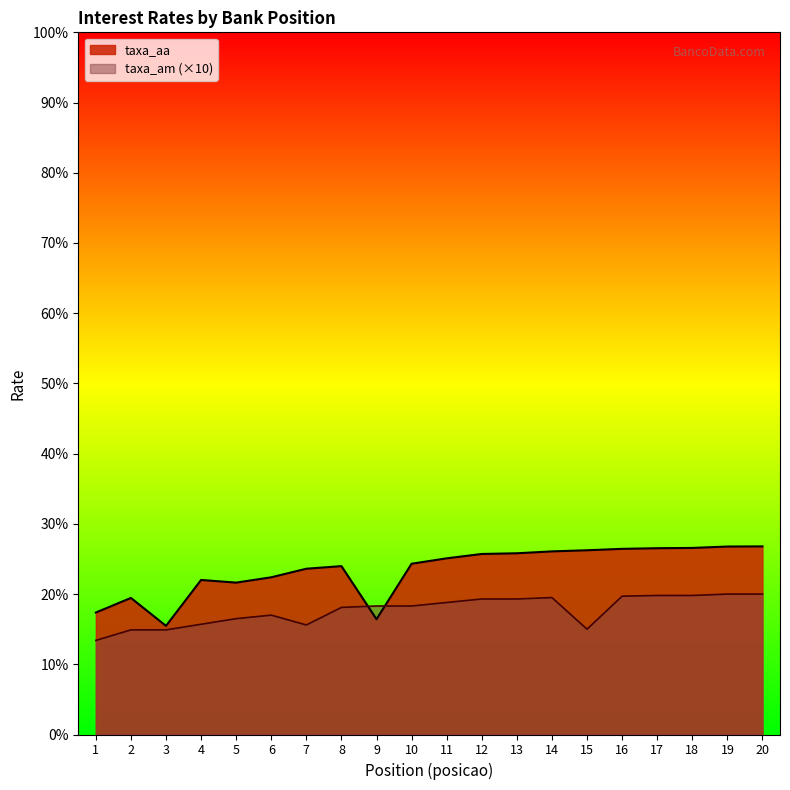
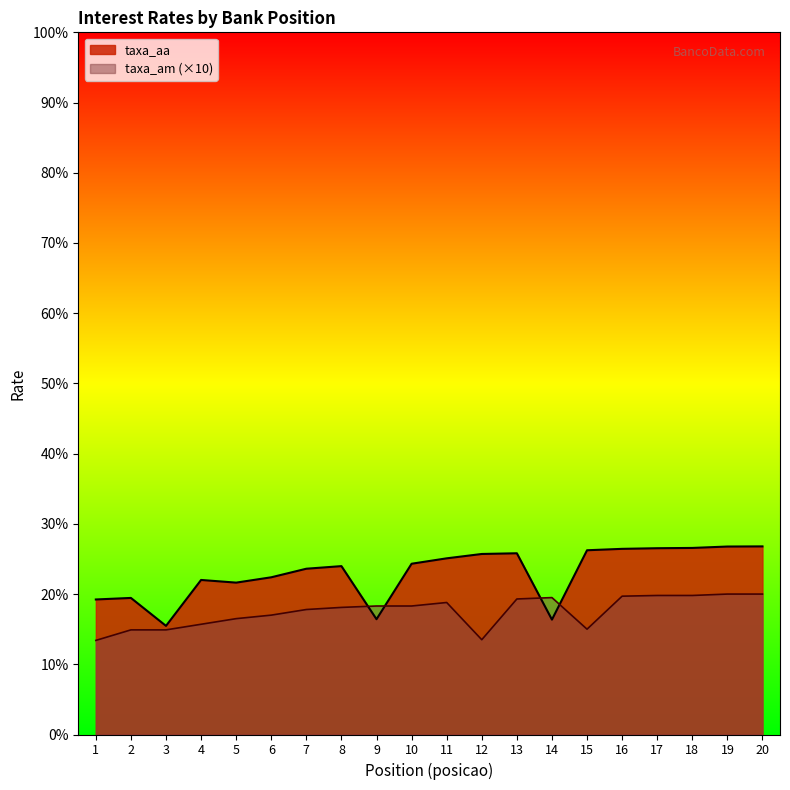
taxa_aa, 1: 17% -> 19%
taxa_am (×10), 7: 16% -> 18%
taxa_am (×10), 12: 19% -> 14%
taxa_aa, 14: 26% -> 16%
